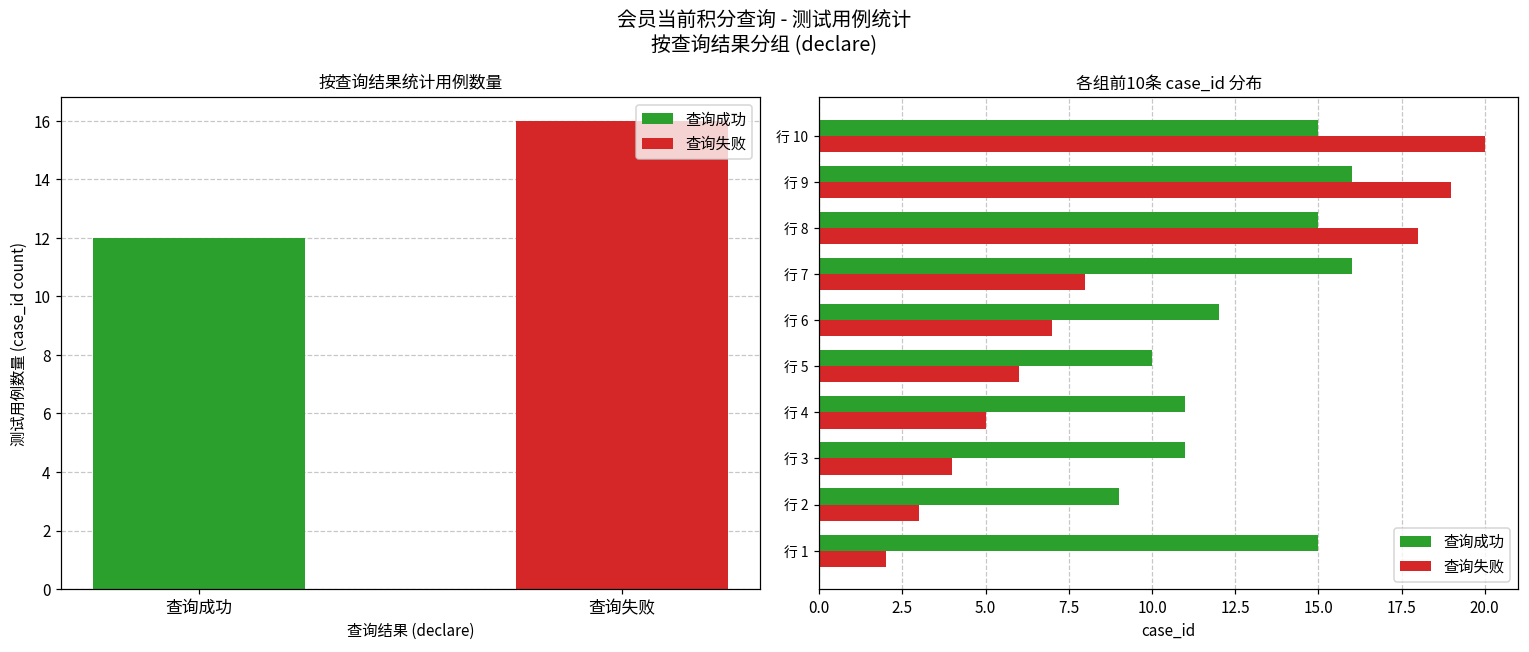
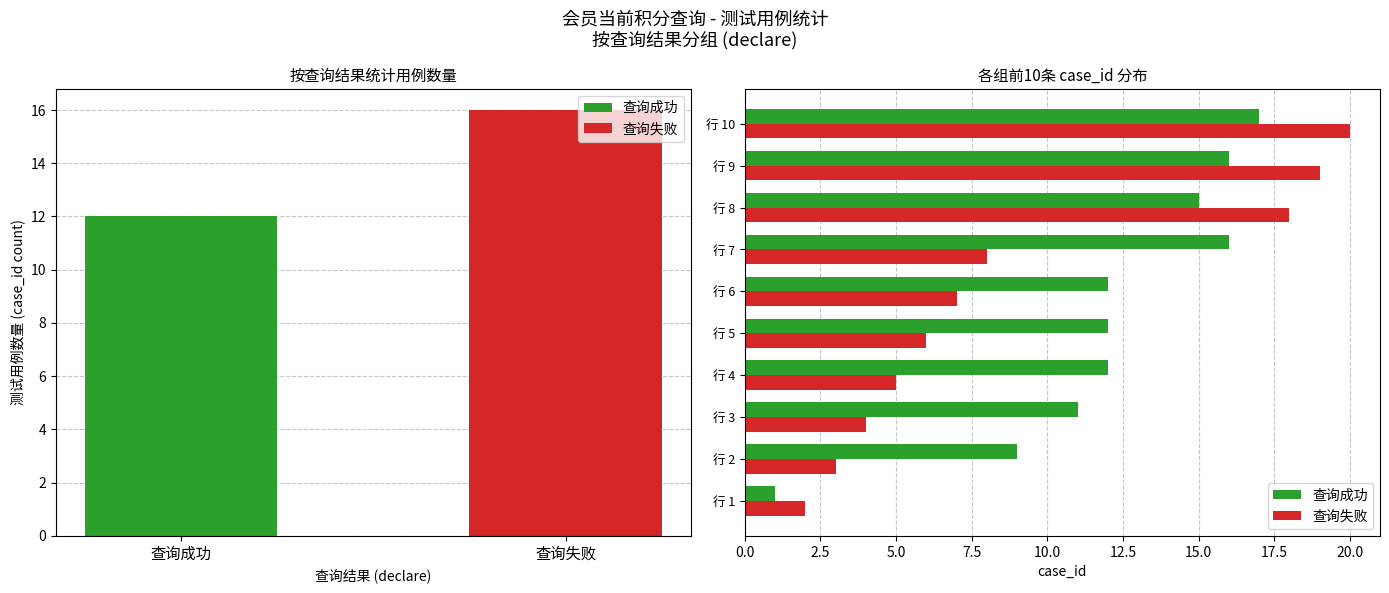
各组前10条 case_id 分布, 查询成功, 行 10: 15 -> 17
各组前10条 case_id 分布, 查询成功, 行 5: 10 -> 12
各组前10条 case_id 分布, 查询成功, 行 4: 11 -> 12
各组前10条 case_id 分布, 查询成功, 行 1: 15 -> 1
